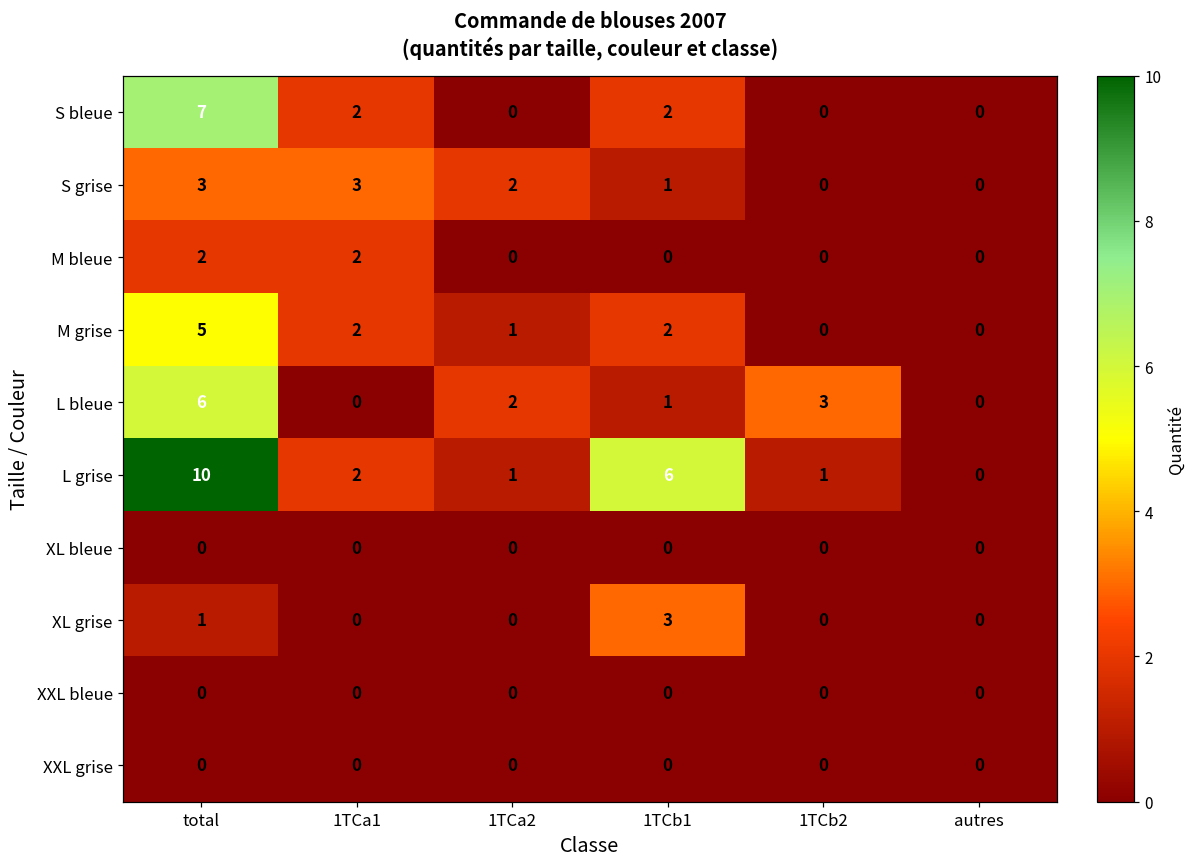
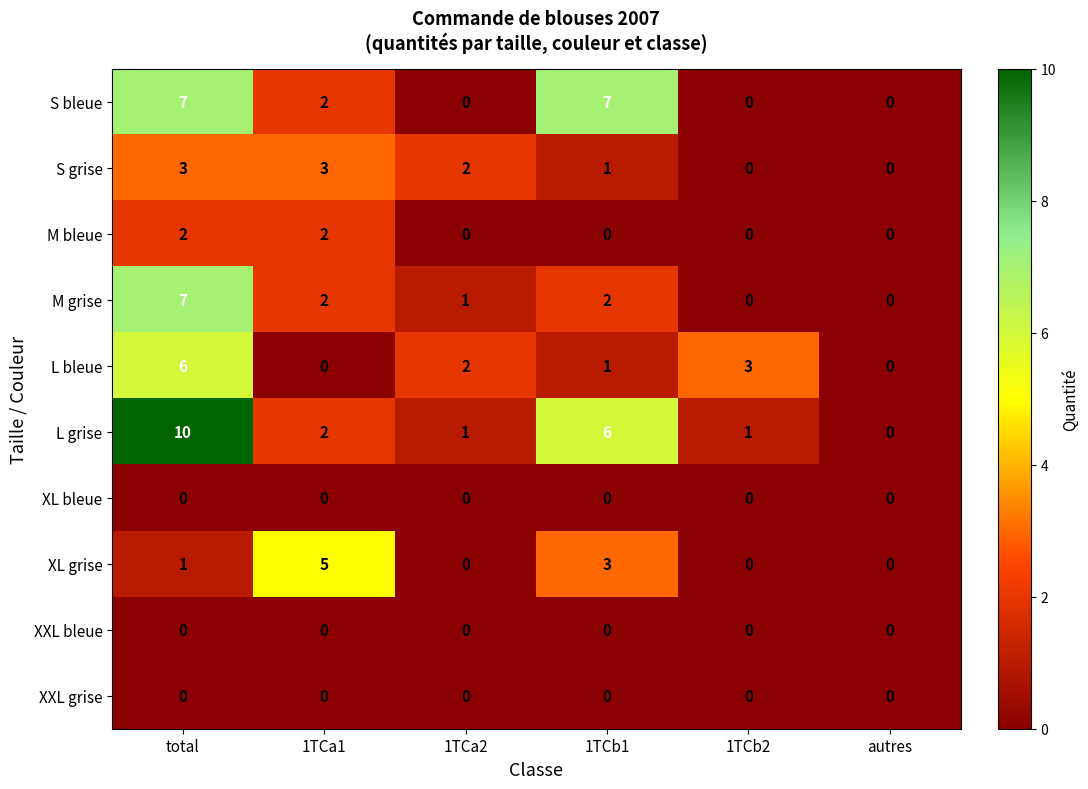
S bleue, 1TCb1: 2 -> 7
M grise, total: 5 -> 7
XL grise, 1TCa1: 0 -> 5
